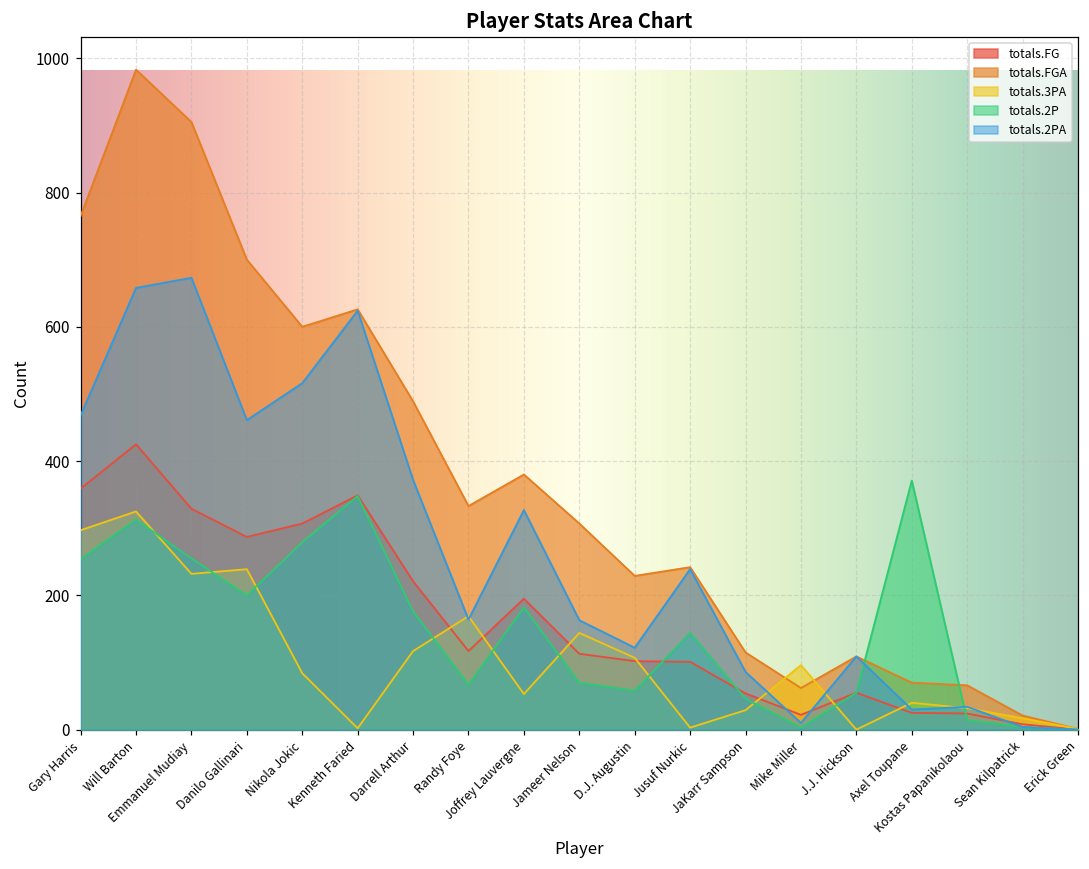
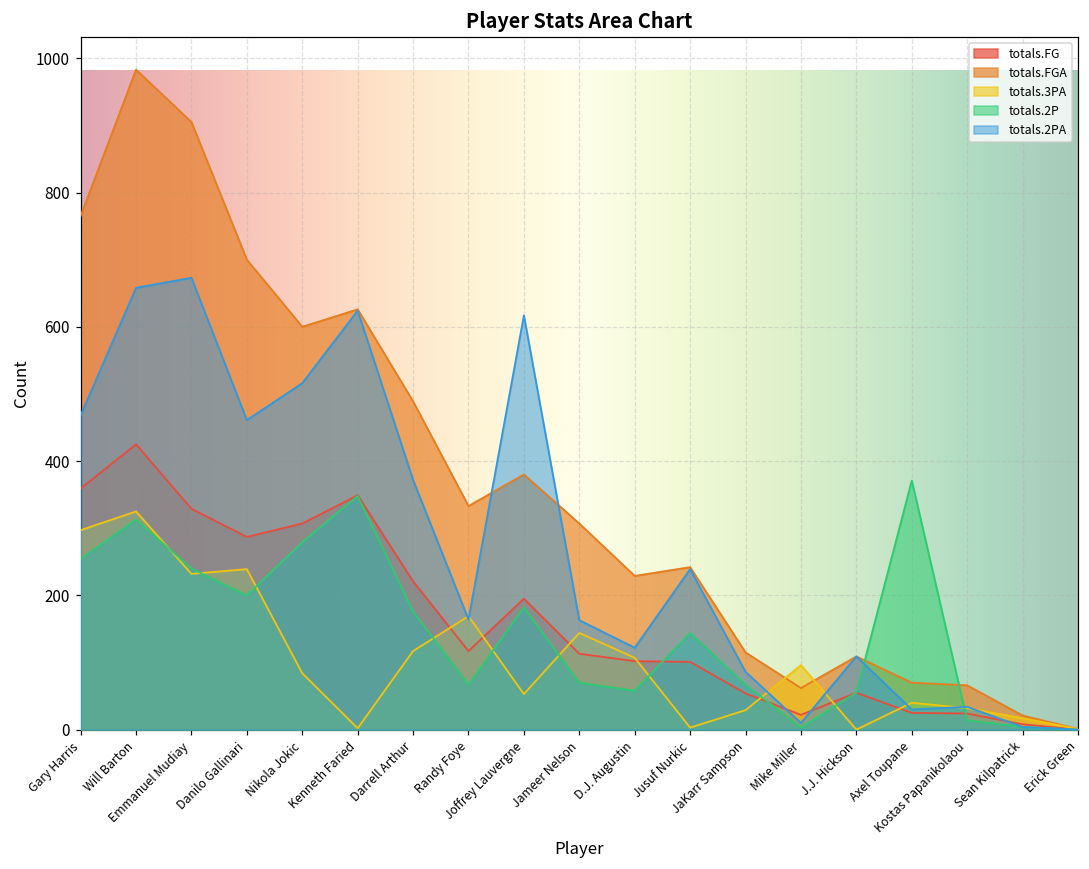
totals.2P, Emmanuel Mudiay: 260 -> 240
totals.2PA, Joffrey Lauvergne: 330 -> 620
totals.2P, JaKarr Sampson: 50 -> 70
